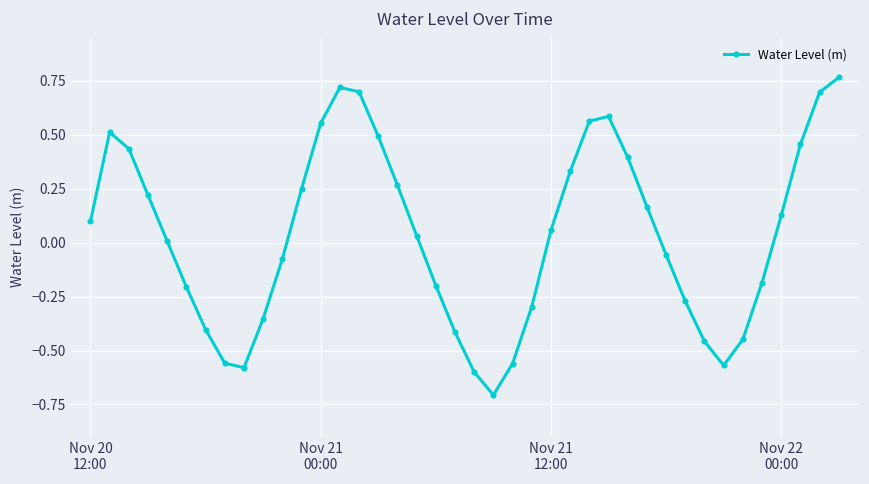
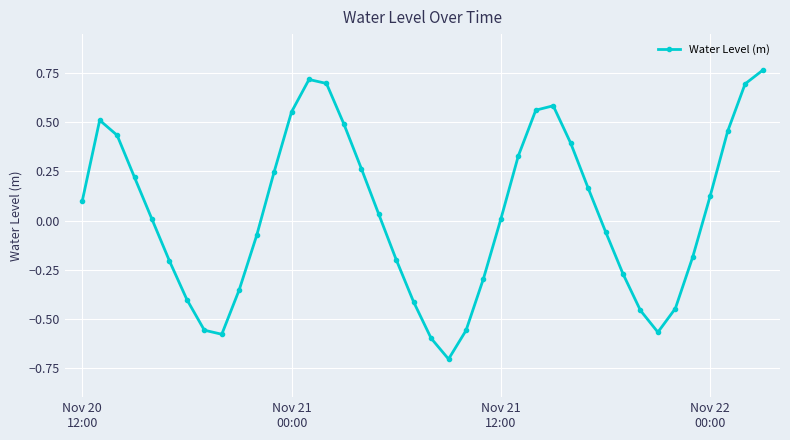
Nov 21 12:00: 0.06 -> 0.01
